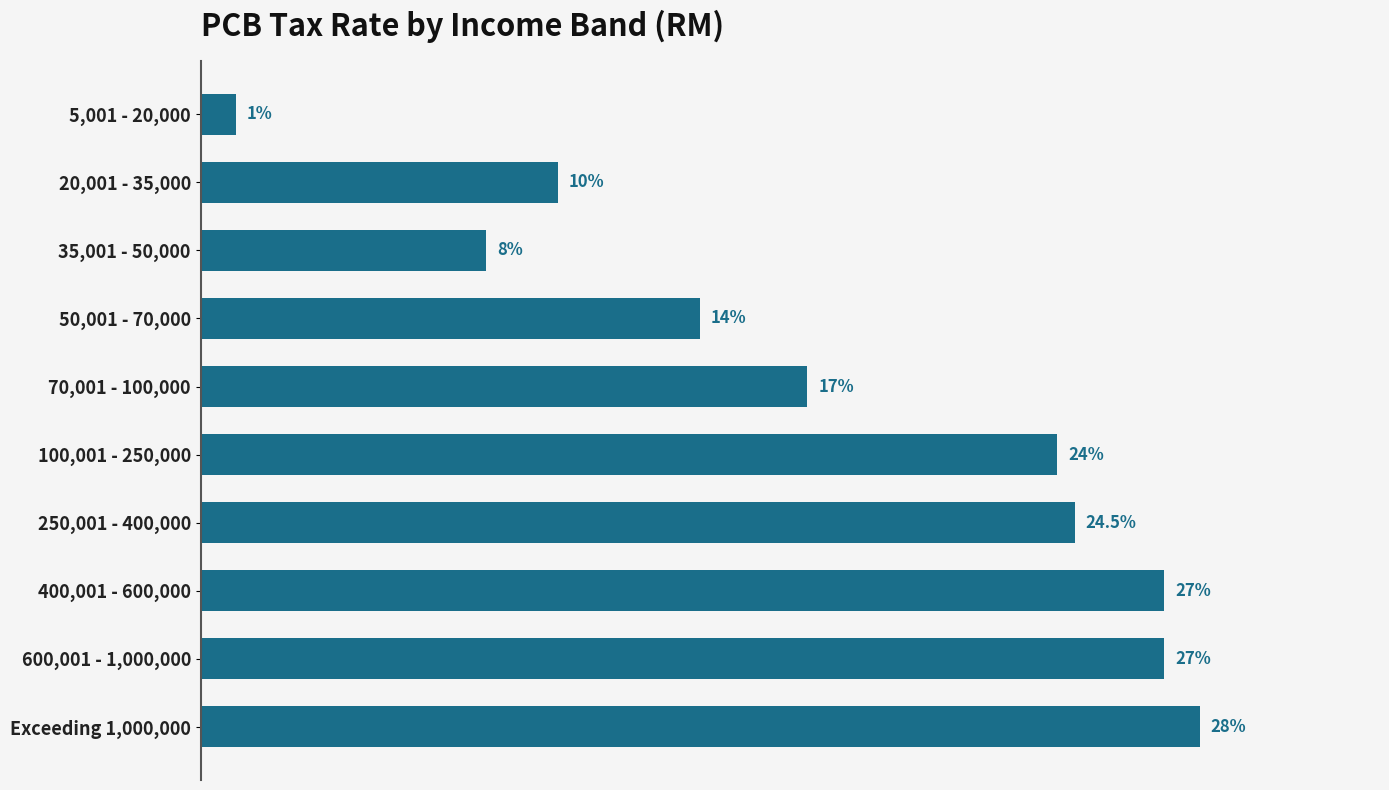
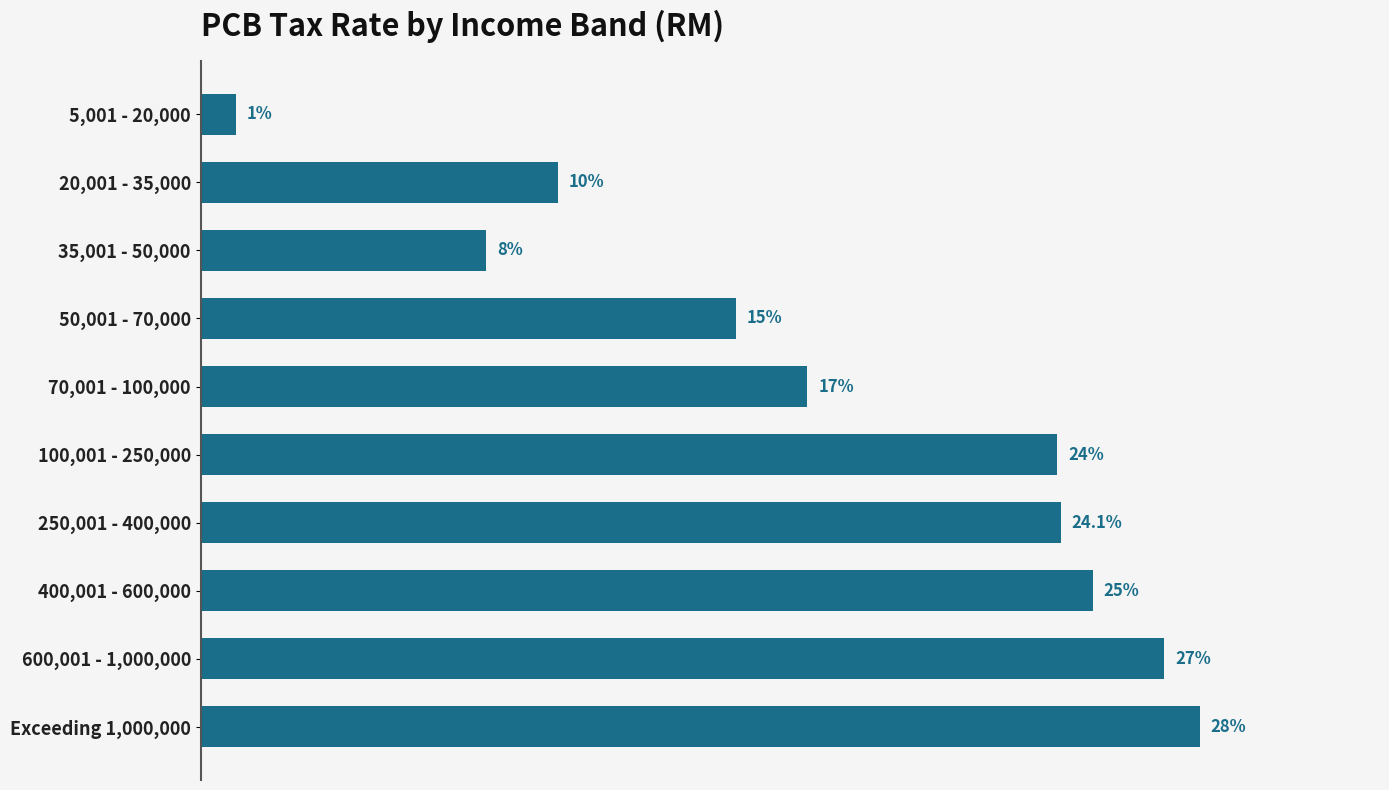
50,001 - 70,000: 14% -> 15%
250,001 - 400,000: 24.5% -> 24.1%
400,001 - 600,000: 27% -> 25%
